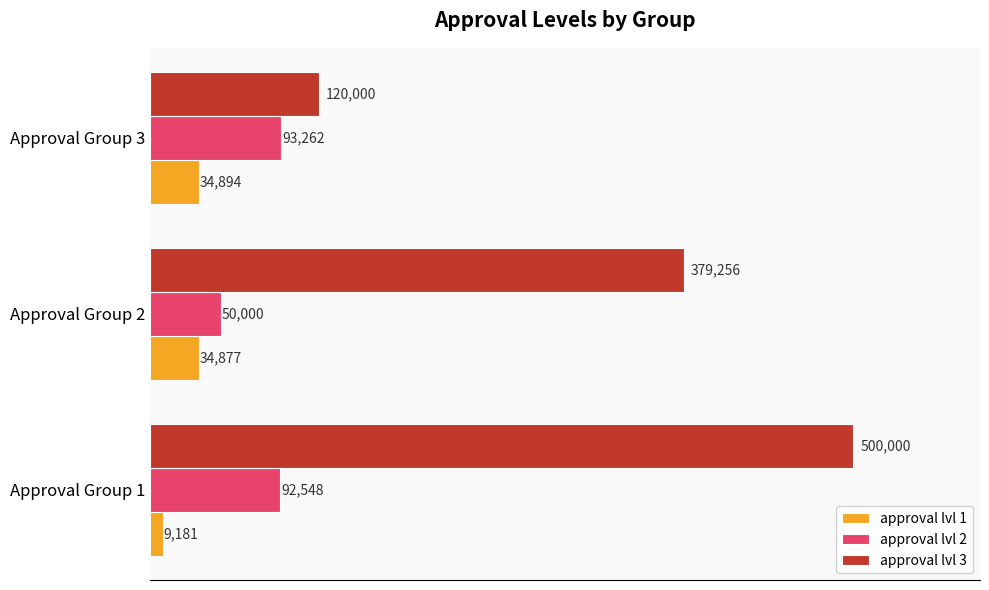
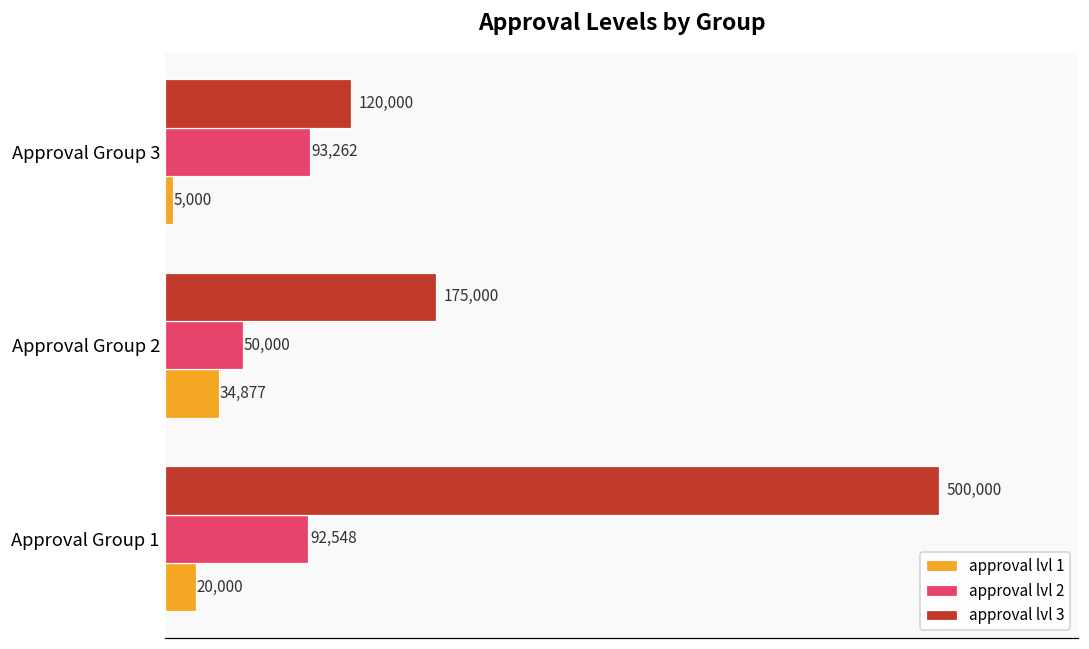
approval lvl 1, Approval Group 3: 34,894 -> 5,000
approval lvl 3, Approval Group 2: 379,256 -> 175,000
approval lvl 1, Approval Group 1: 9,181 -> 20,000
